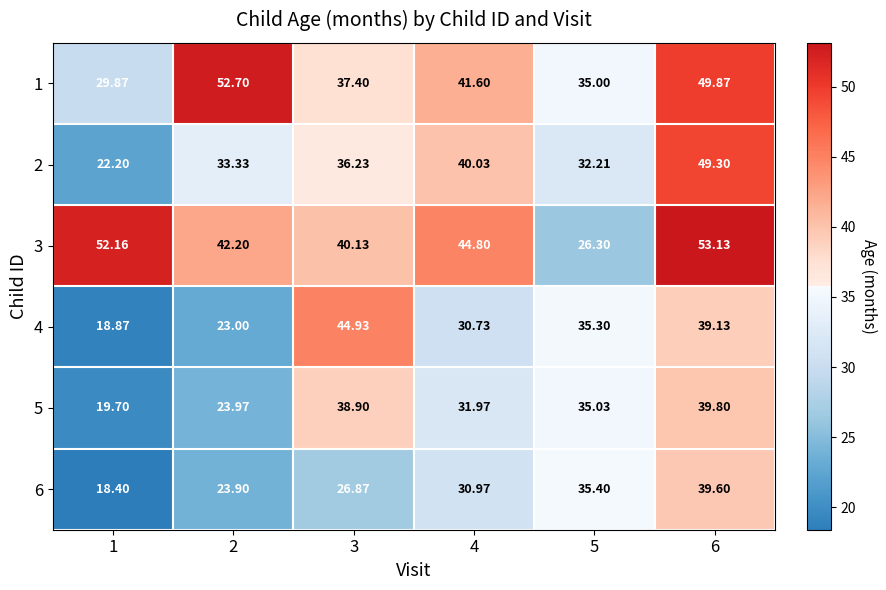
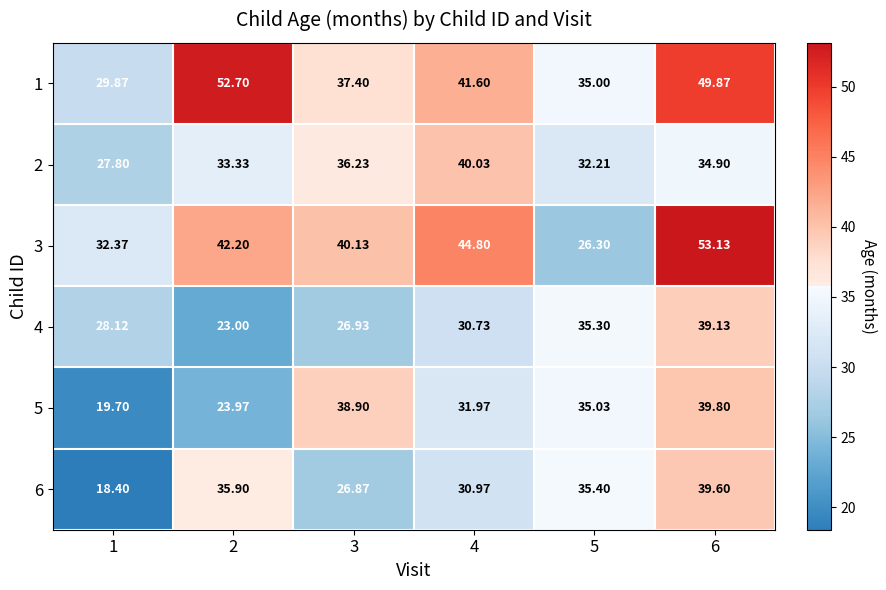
2, 1: 22.20 -> 27.80
2, 6: 49.30 -> 34.90
3, 1: 52.16 -> 32.37
4, 1: 18.87 -> 28.12
4, 3: 44.93 -> 26.93
6, 2: 23.90 -> 35.90
